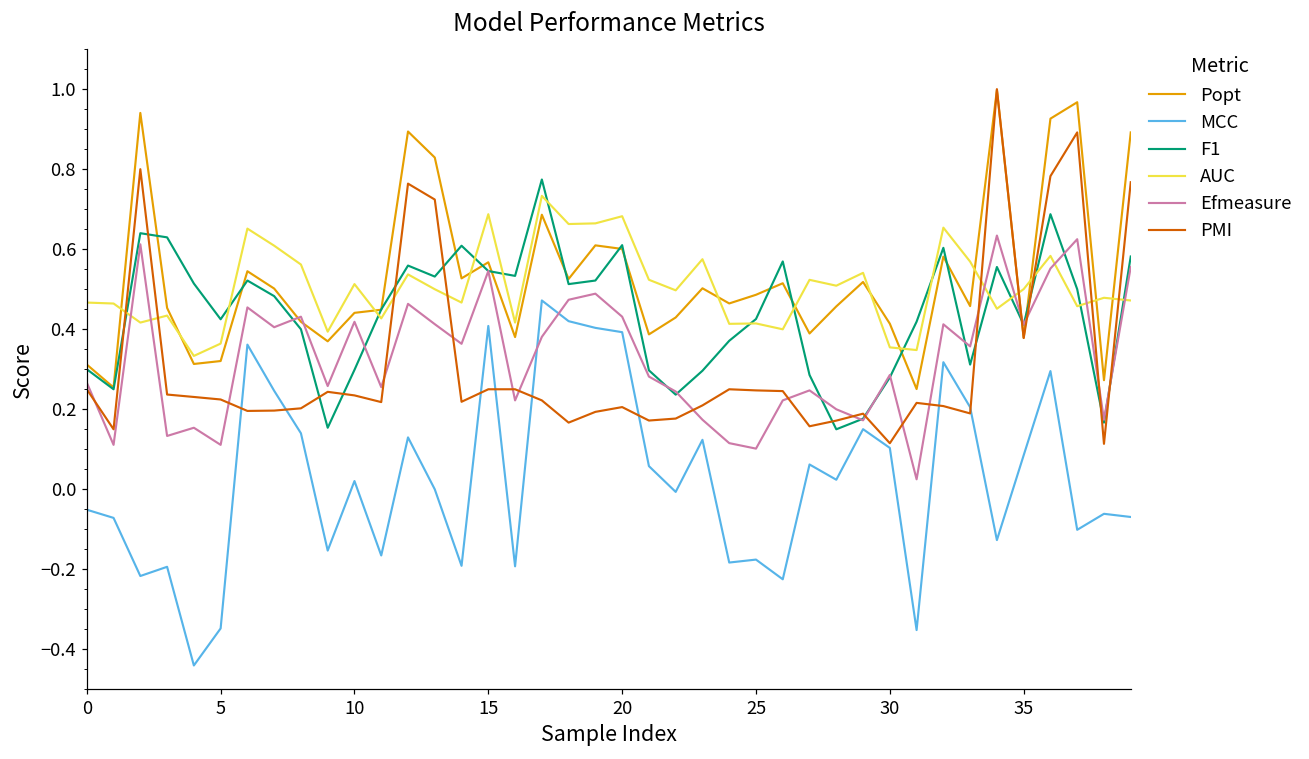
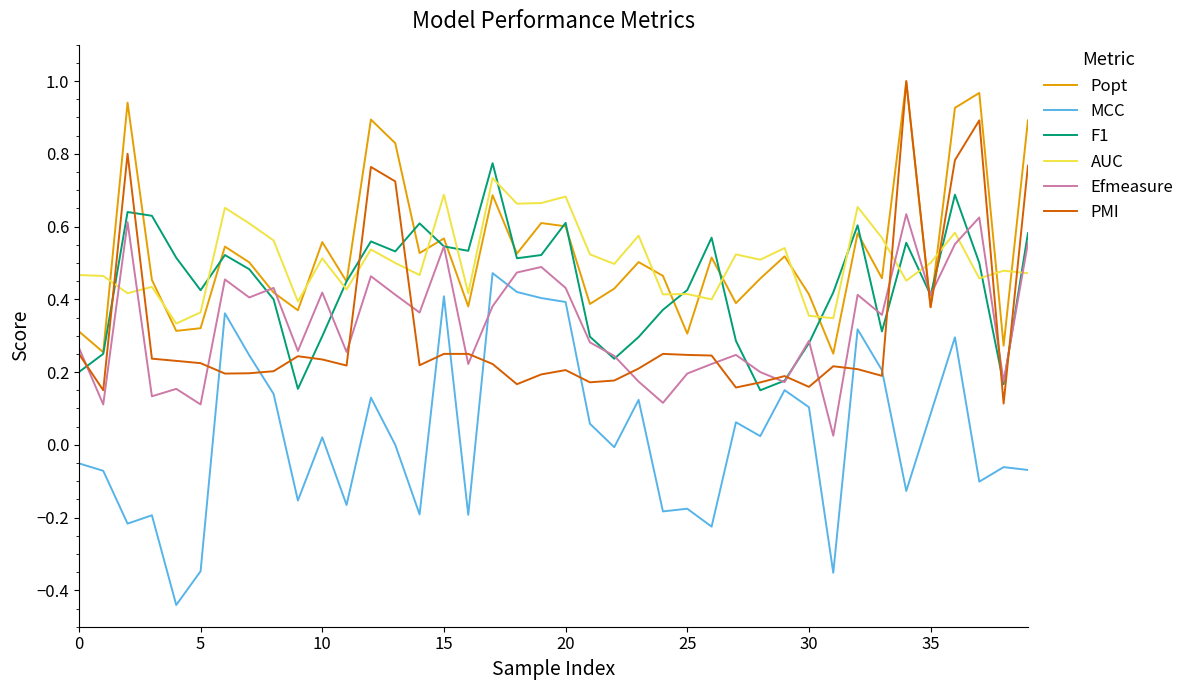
F1, 0: 0.3 -> 0.2
Popt, 10: 0.44 -> 0.56
Popt, 25: 0.49 -> 0.31
Efmeasure, 25: 0.10 -> 0.20
PMI, 30: 0.12 -> 0.16
